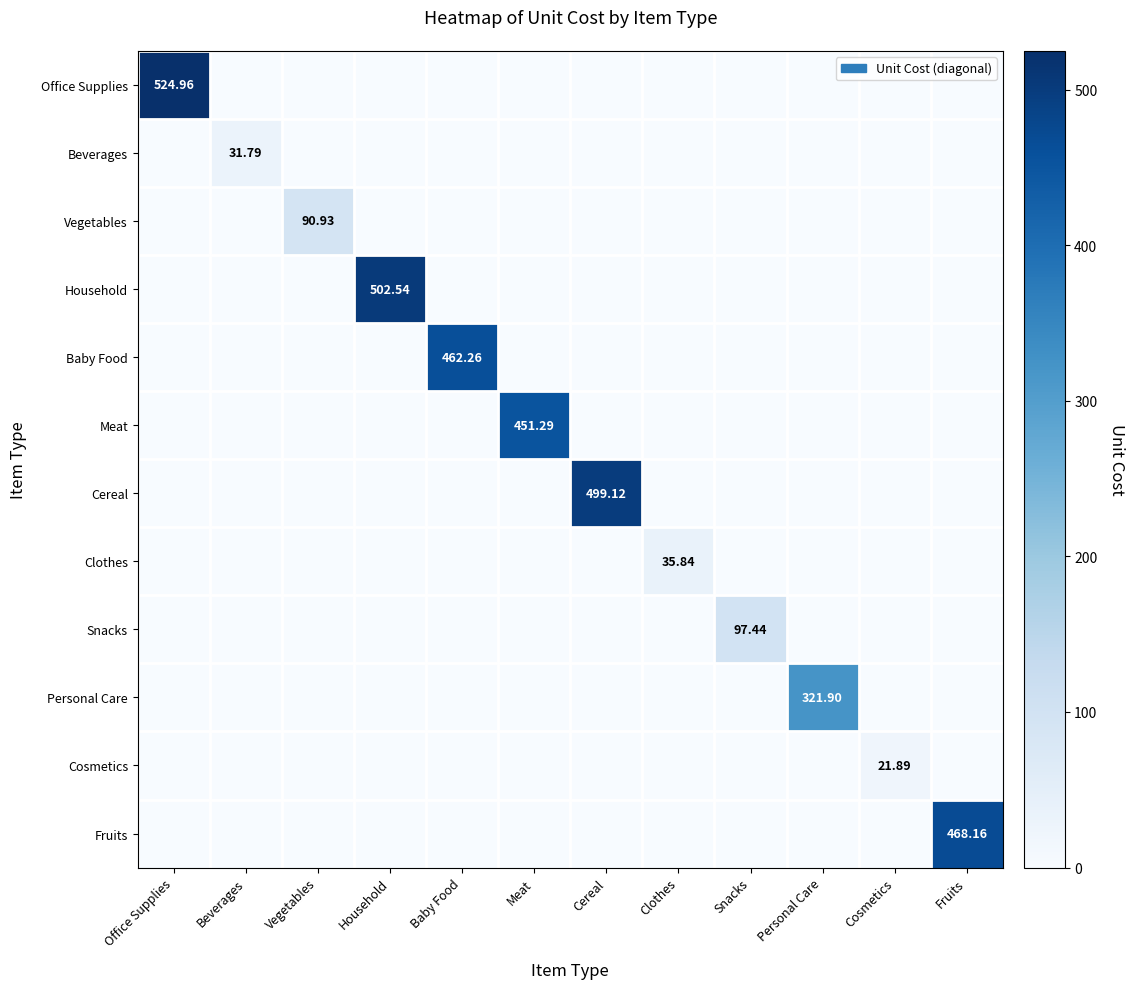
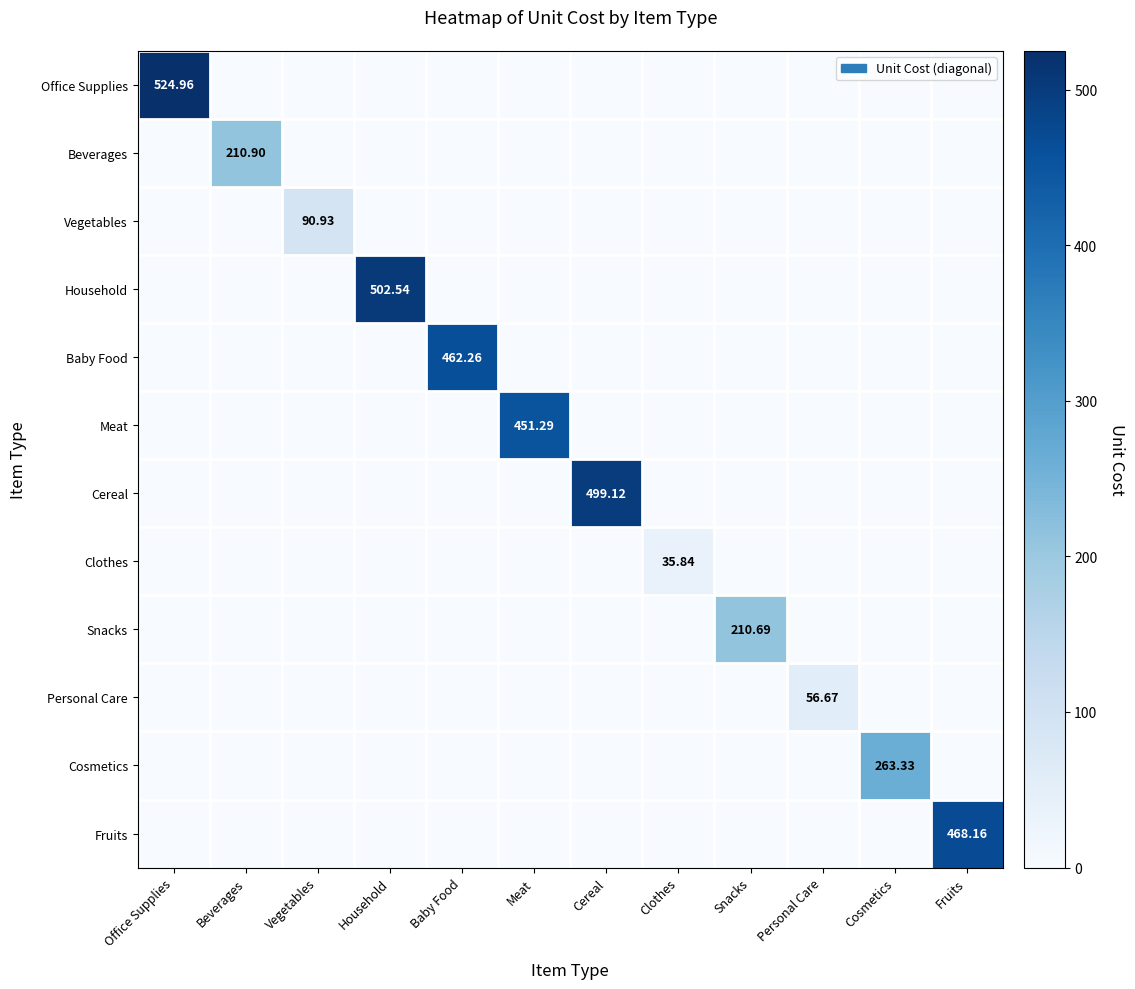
Beverages, Beverages: 31.79 -> 210.90
Snacks, Snacks: 97.44 -> 210.69
Personal Care, Personal Care: 321.90 -> 56.67
Cosmetics, Cosmetics: 21.89 -> 263.33
